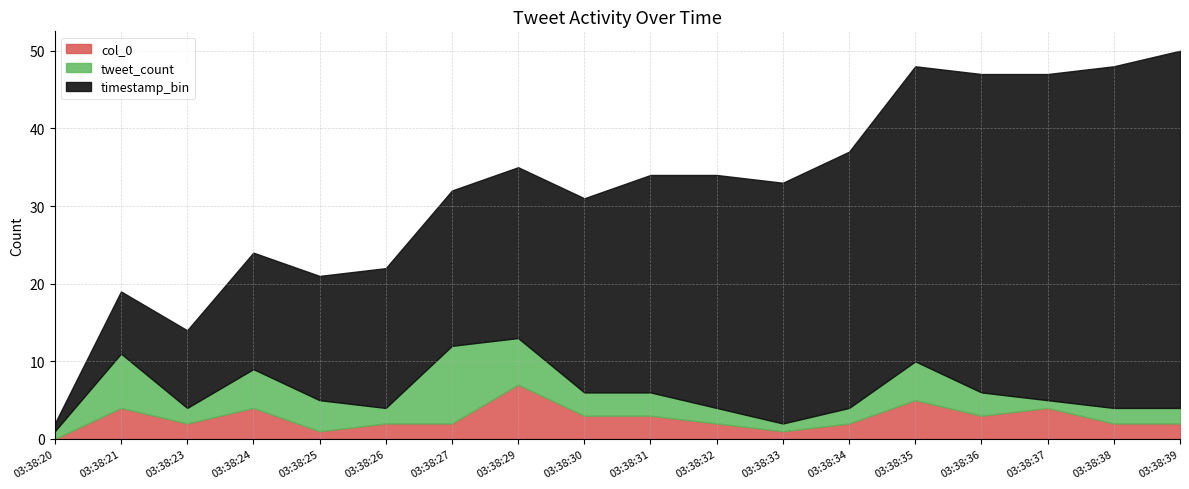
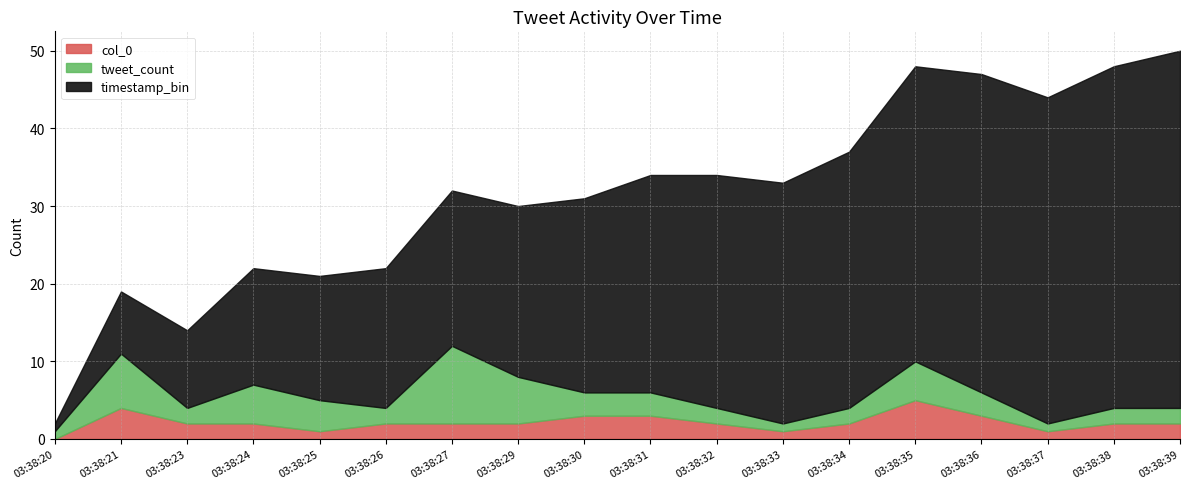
col_0, 03:38:24: 4 -> 2
col_0, 03:38:29: 7 -> 2
col_0, 03:38:37: 4 -> 1
